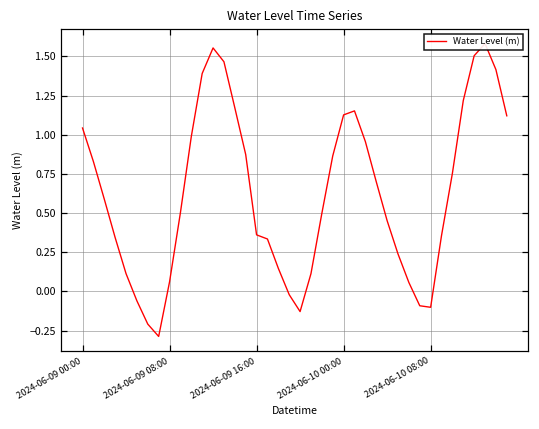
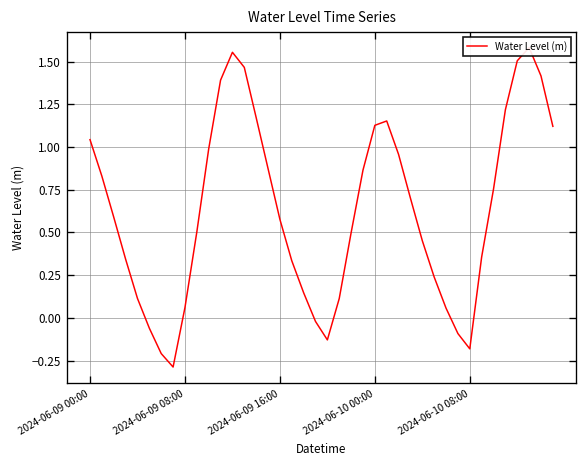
2024-06-09 16:00: 0.36 -> 0.58
2024-06-10 08:00: -0.10 -> -0.18
